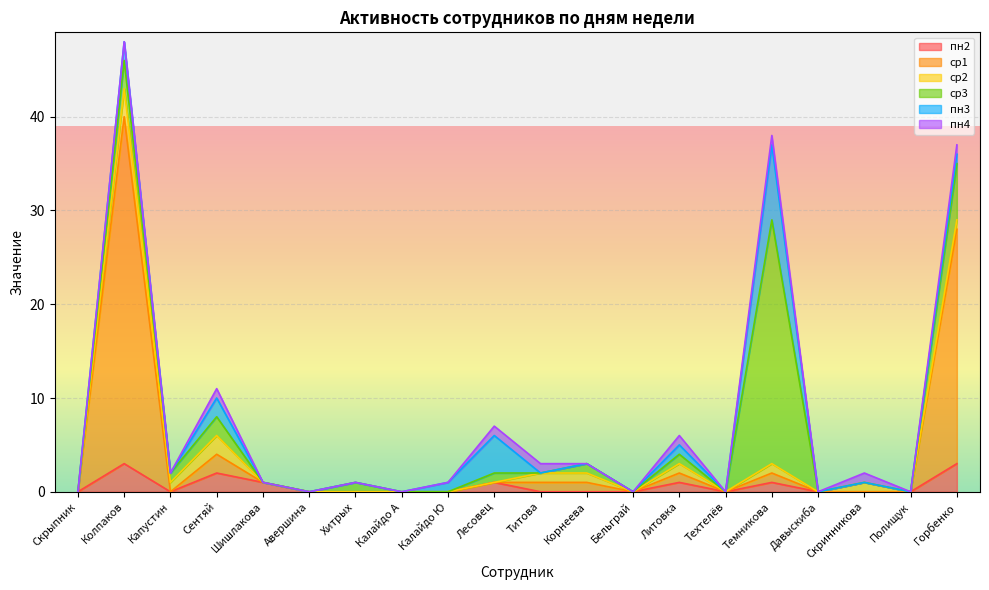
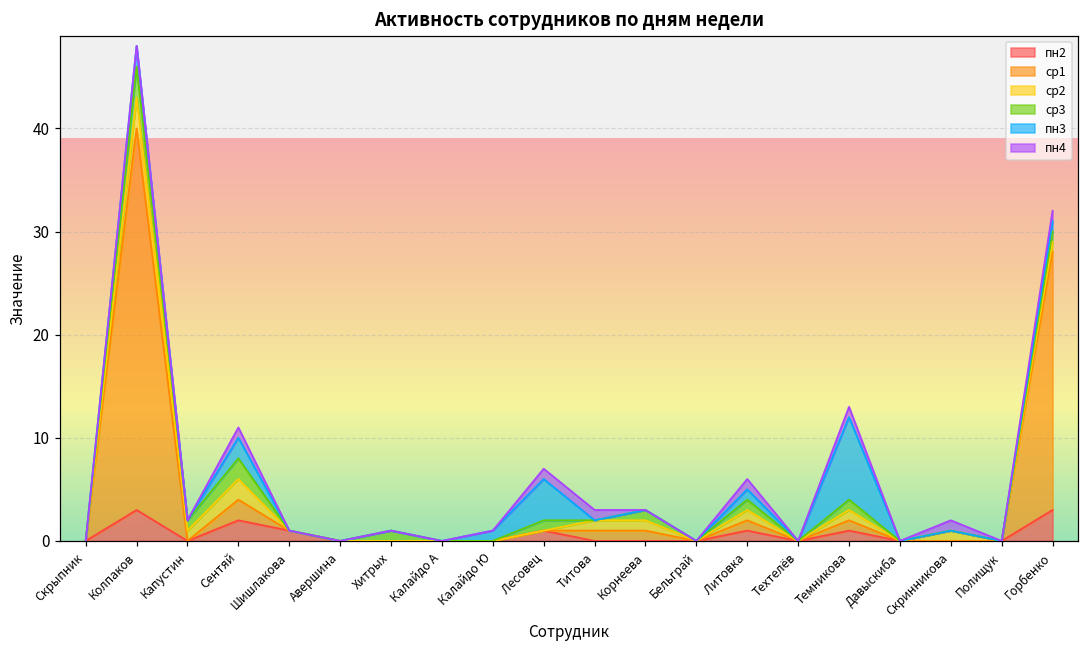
ср3, Темникова: 26 -> 1
ср3, Горбенко: 6 -> 1
